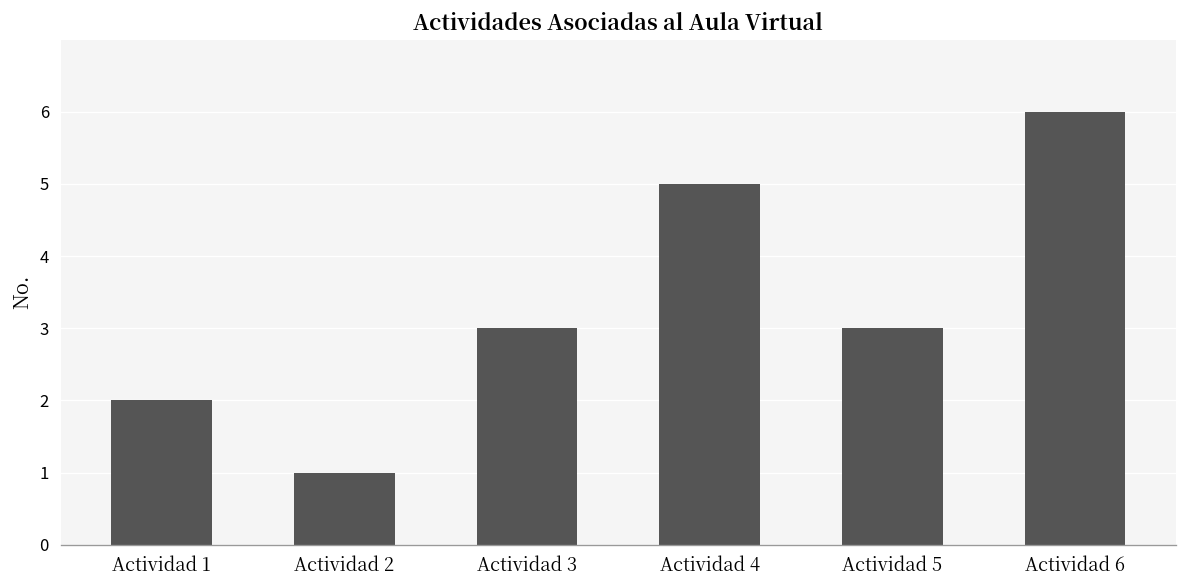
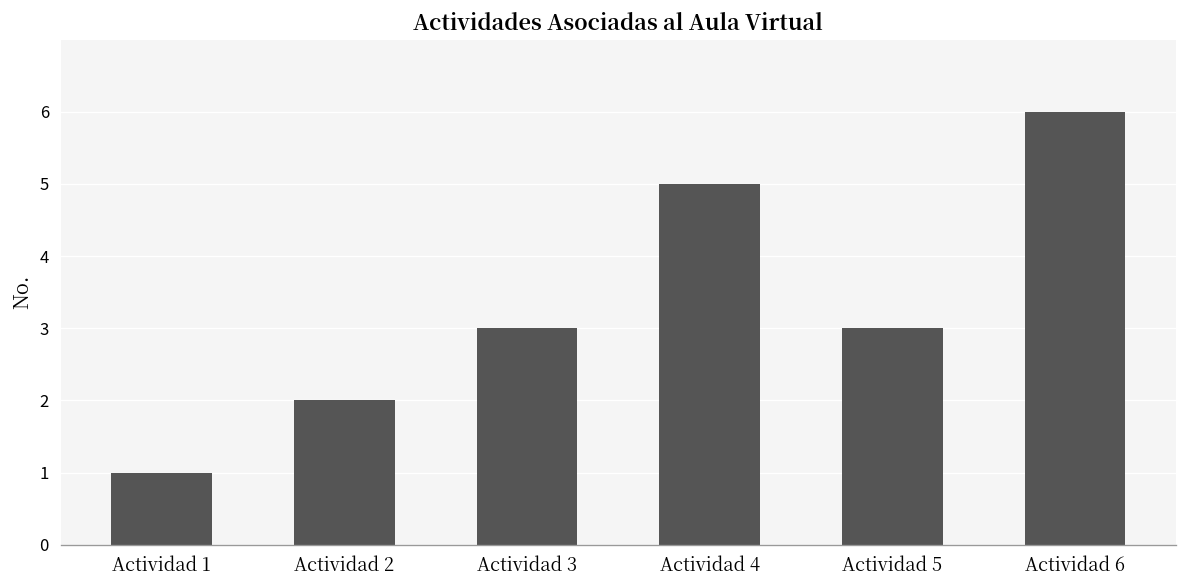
Actividad 1: 2 -> 1
Actividad 2: 1 -> 2
